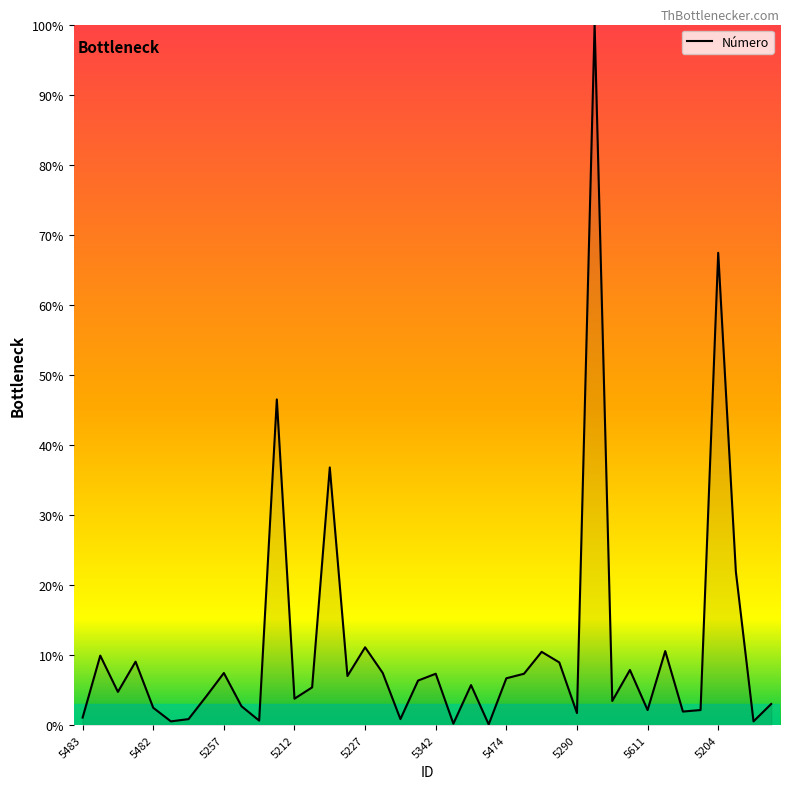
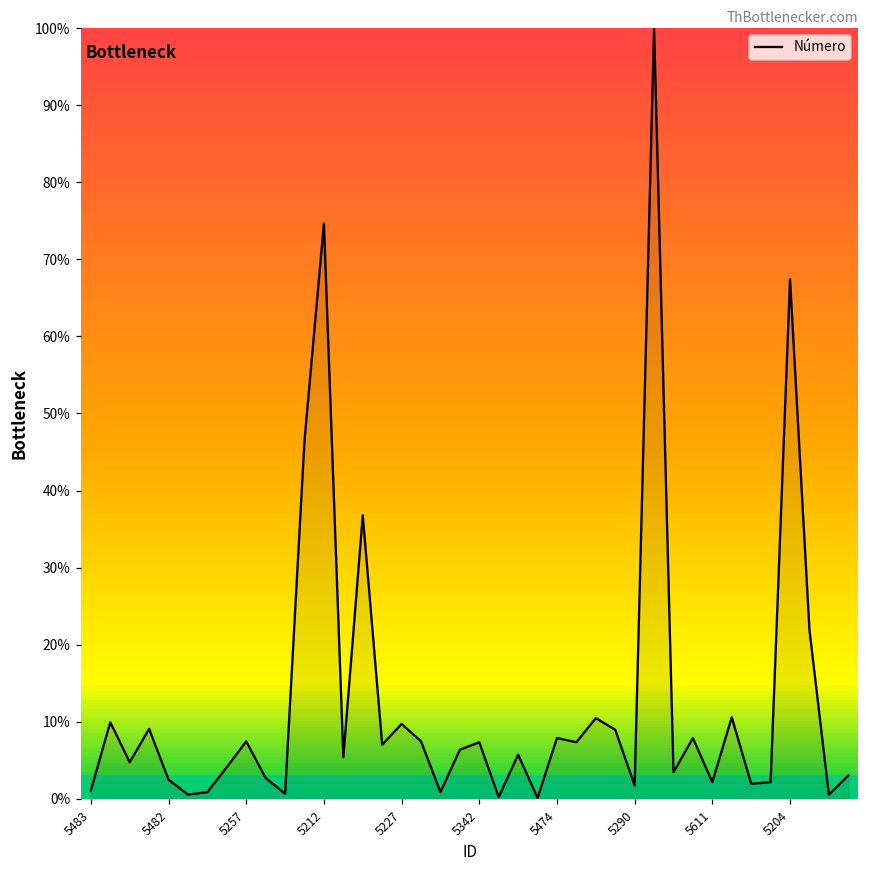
5212: 4% -> 75%
5227: 11% -> 10%
5474: 7% -> 8%
